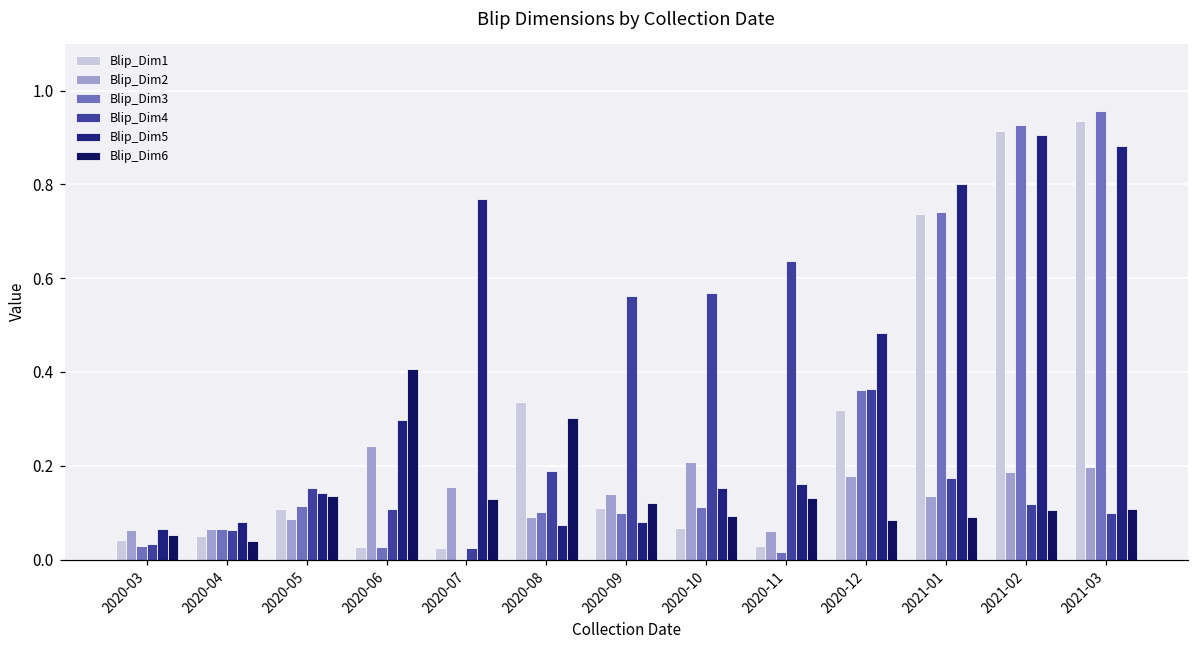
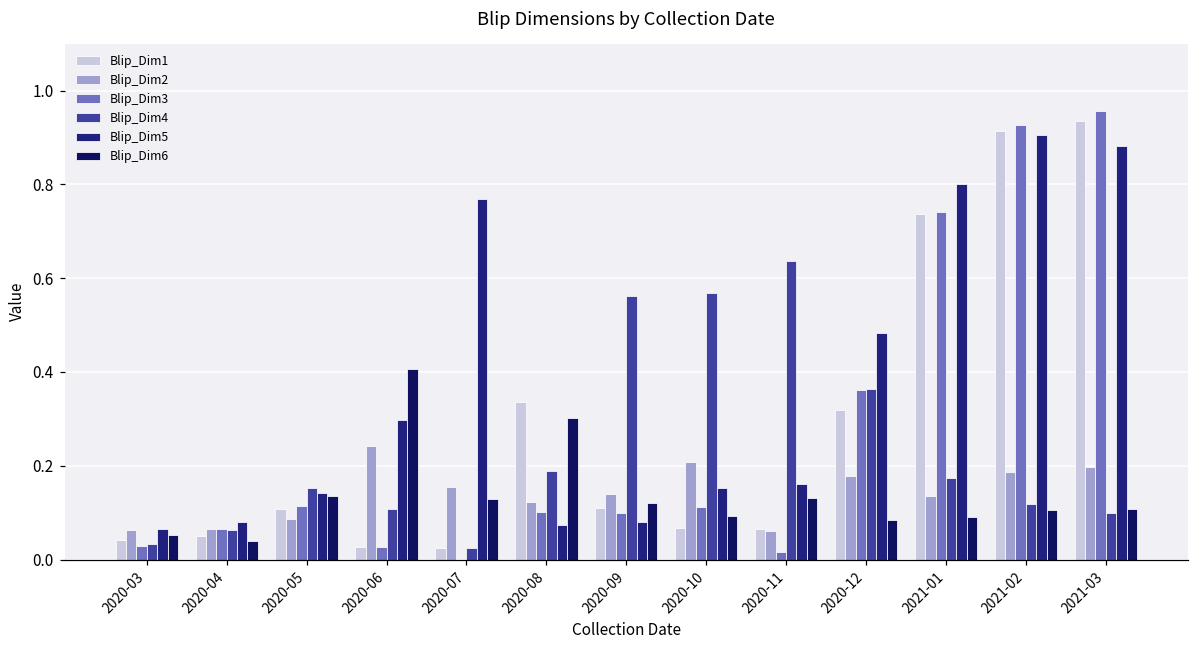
Blip_Dim2, 2020-08: 0.09 -> 0.12
Blip_Dim1, 2020-11: 0.03 -> 0.07
